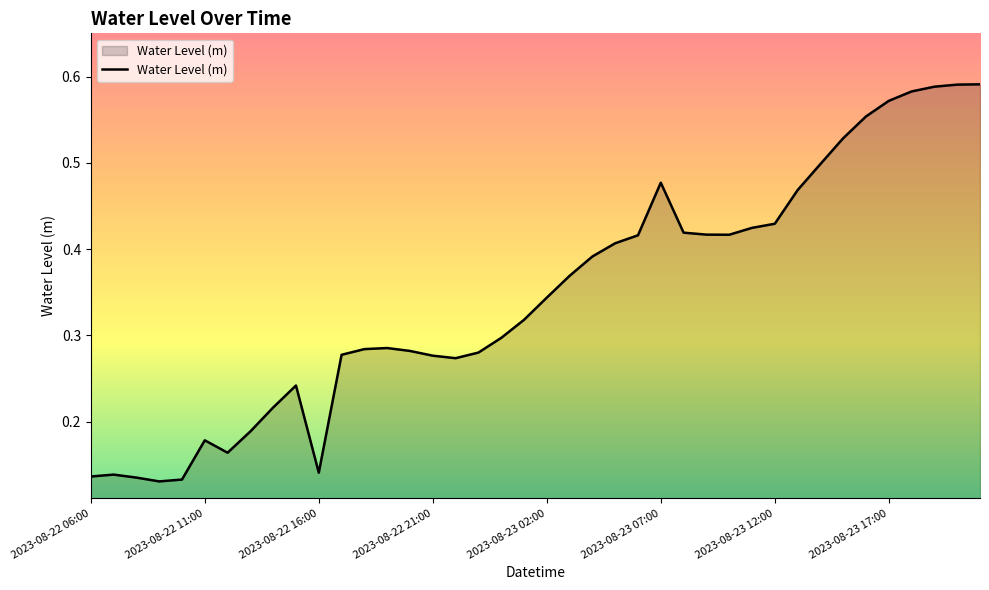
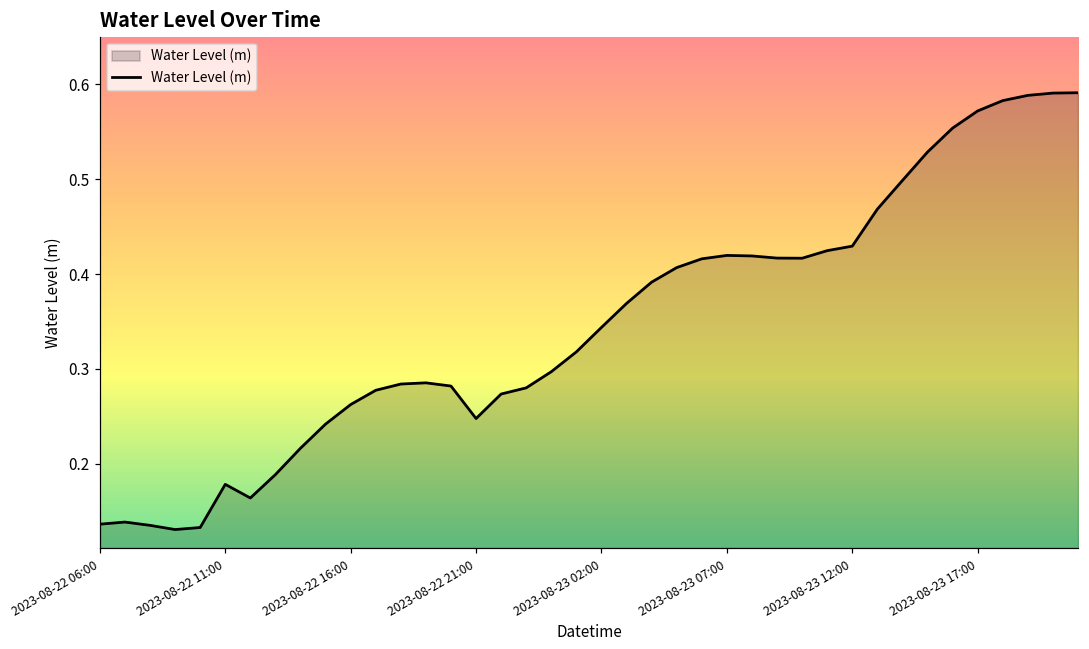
2023-08-22 16:00: 0.14 -> 0.26
2023-08-22 21:00: 0.28 -> 0.25
2023-08-23 07:00: 0.48 -> 0.42
